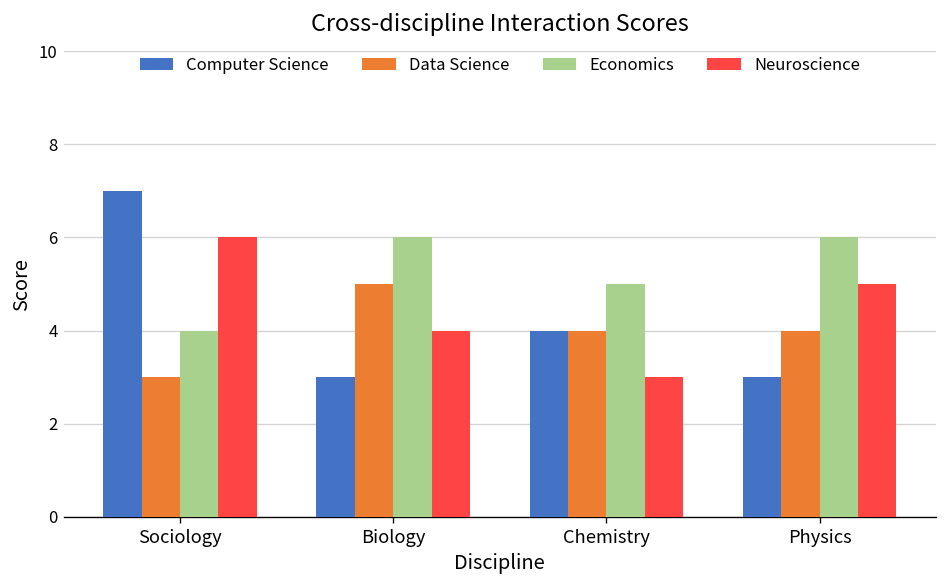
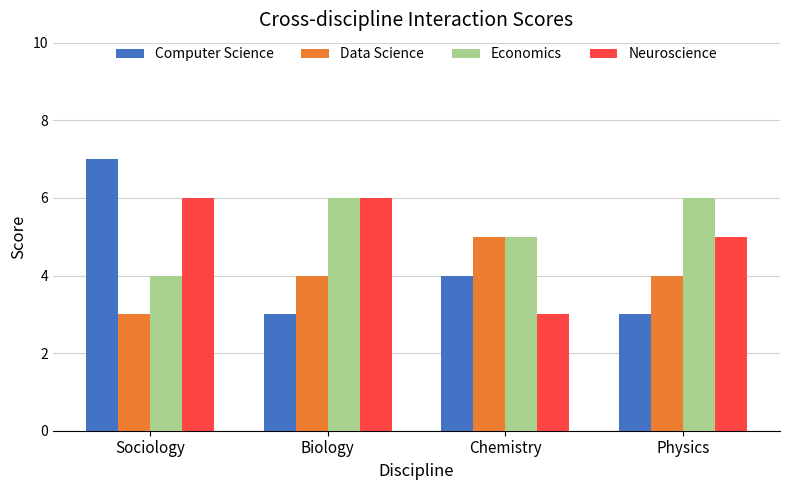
Data Science, Biology: 5 -> 4
Neuroscience, Biology: 4 -> 6
Data Science, Chemistry: 4 -> 5
